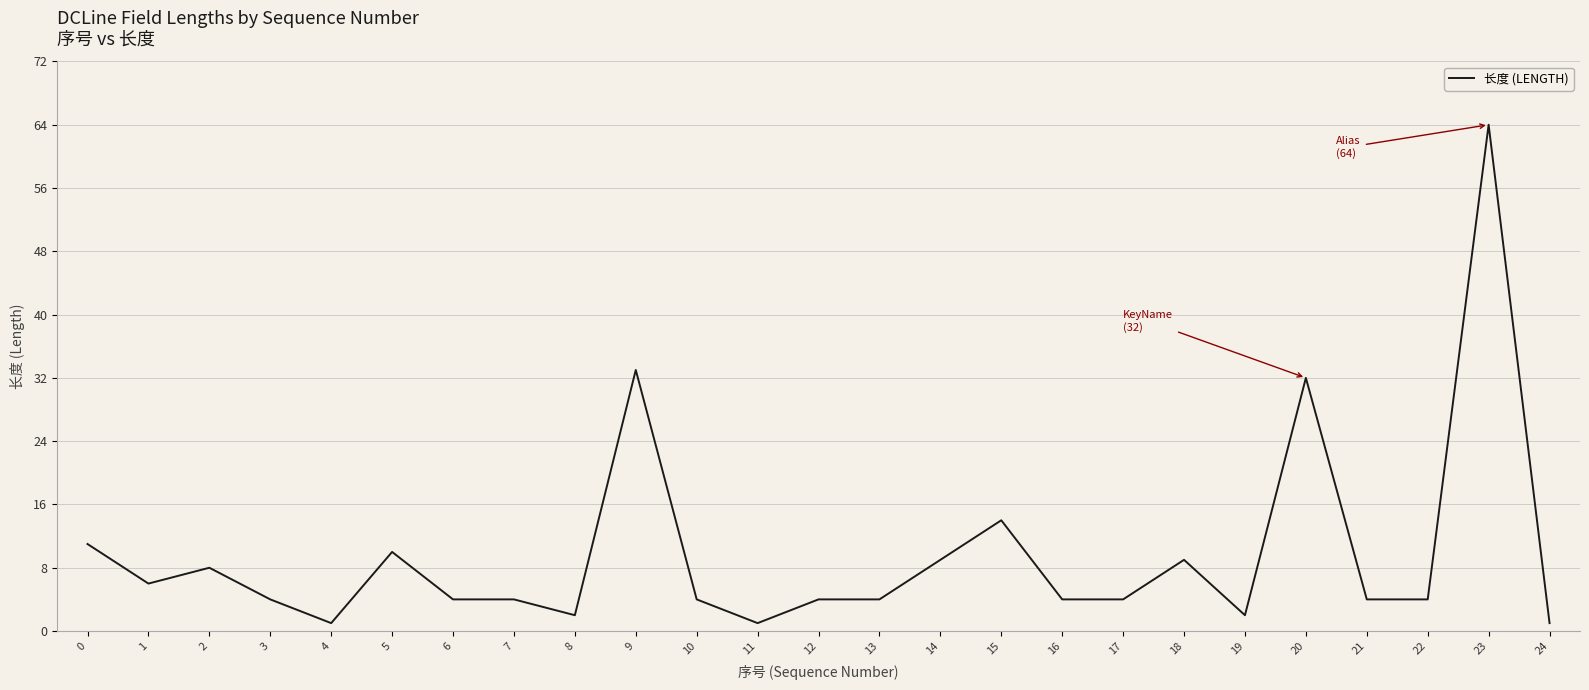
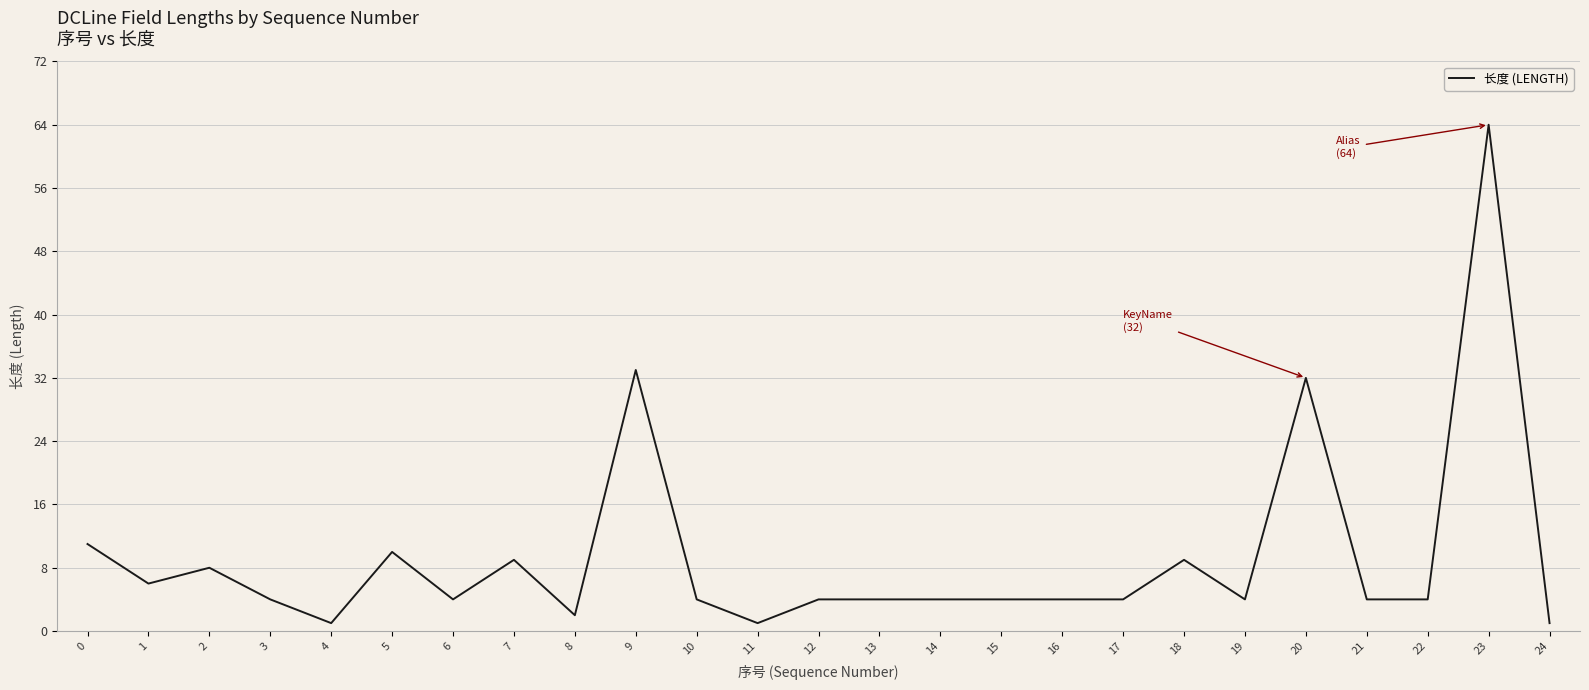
7: 4 -> 9
14: 9 -> 4
15: 14 -> 4
19: 2 -> 4
